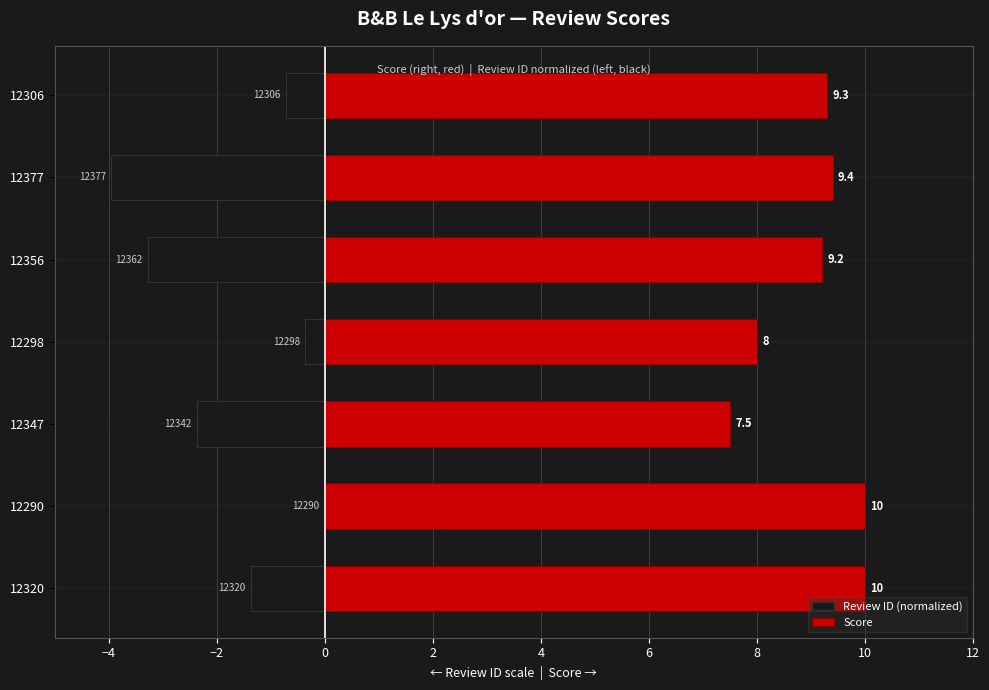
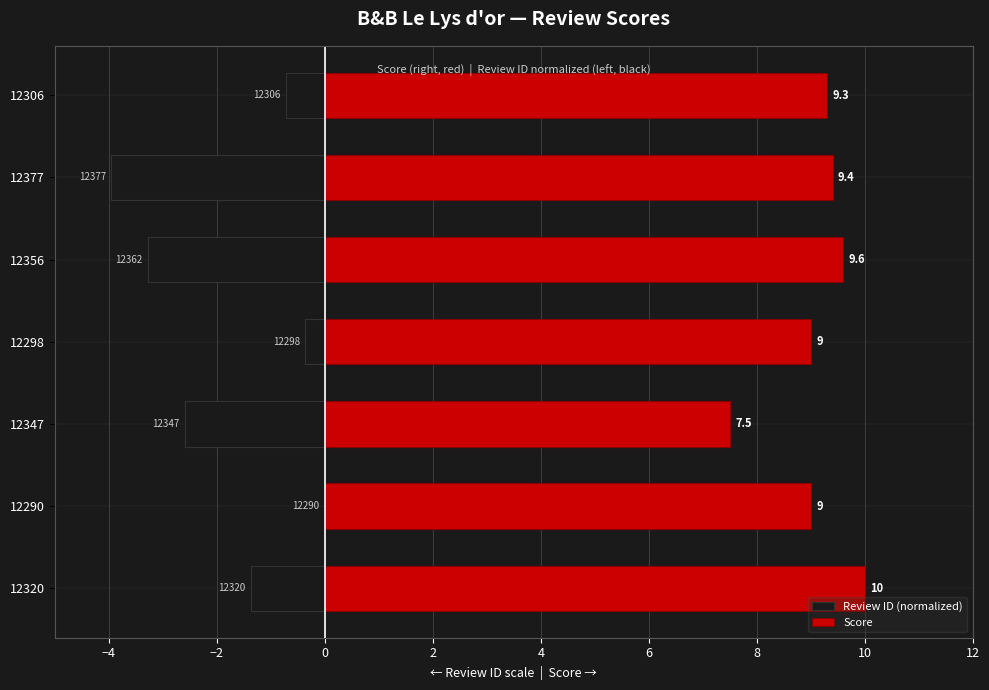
Score, 12356: 9.2 -> 9.6
Score, 12298: 8 -> 9
Review ID (normalized), 12347: 12342 -> 12347
Score, 12290: 10 -> 9
